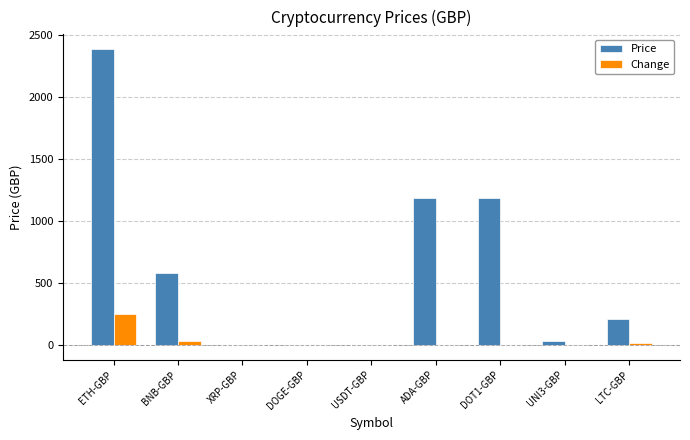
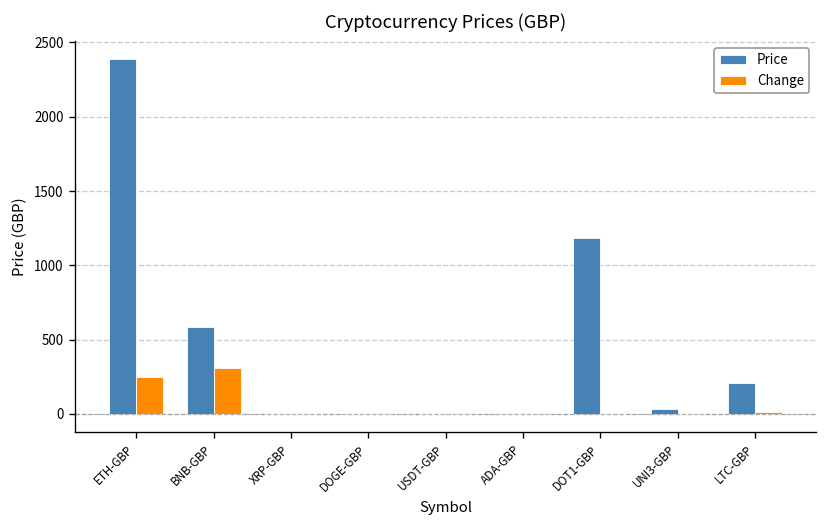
Change, BNB-GBP: 40 -> 310
Price, ADA-GBP: 1180 -> 0
